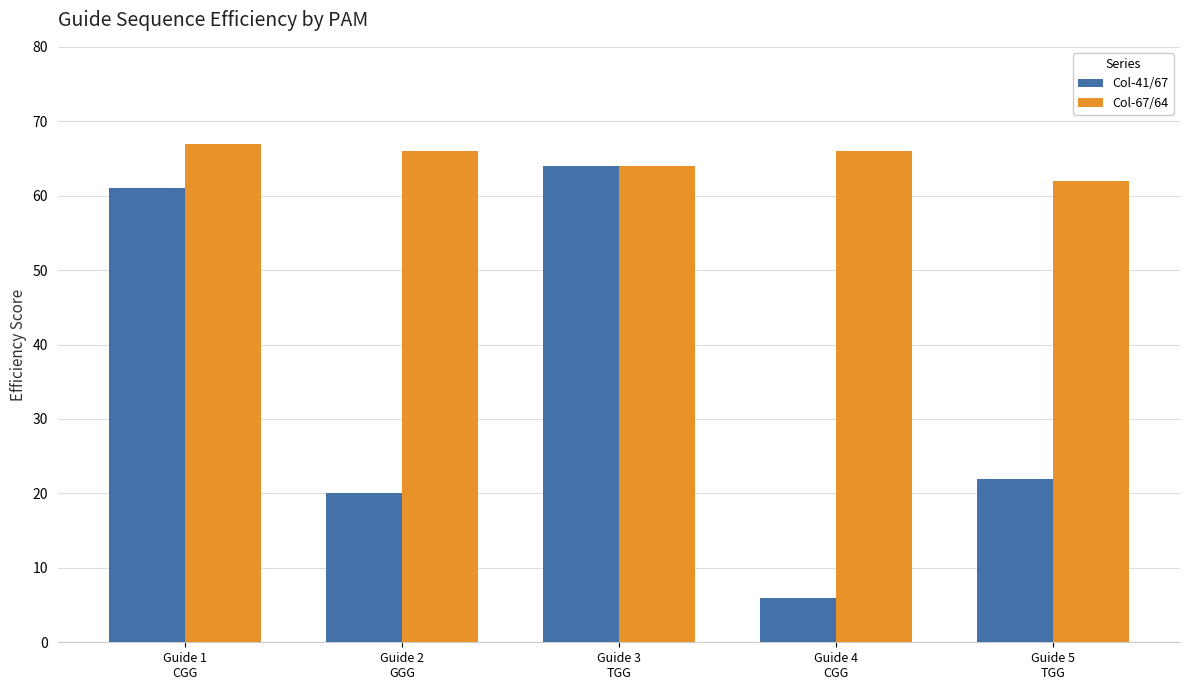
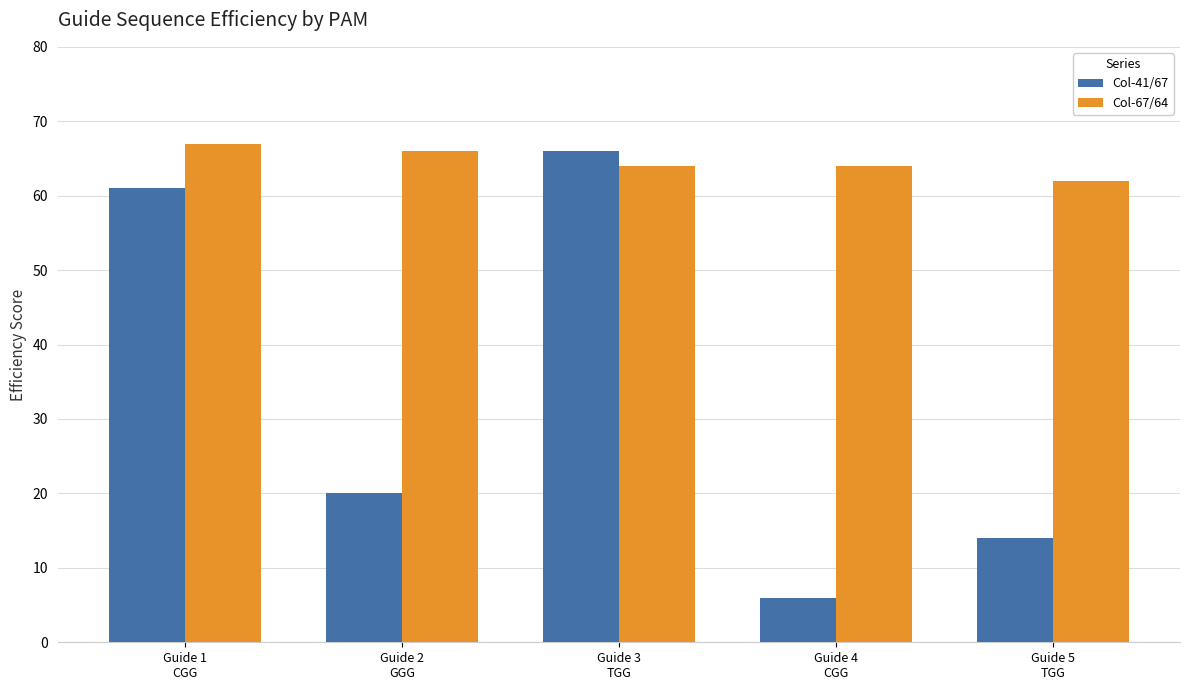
Col-41/67, Guide 3 TGG: 64 -> 66
Col-67/64, Guide 4 CGG: 66 -> 64
Col-41/67, Guide 5 TGG: 22 -> 14
